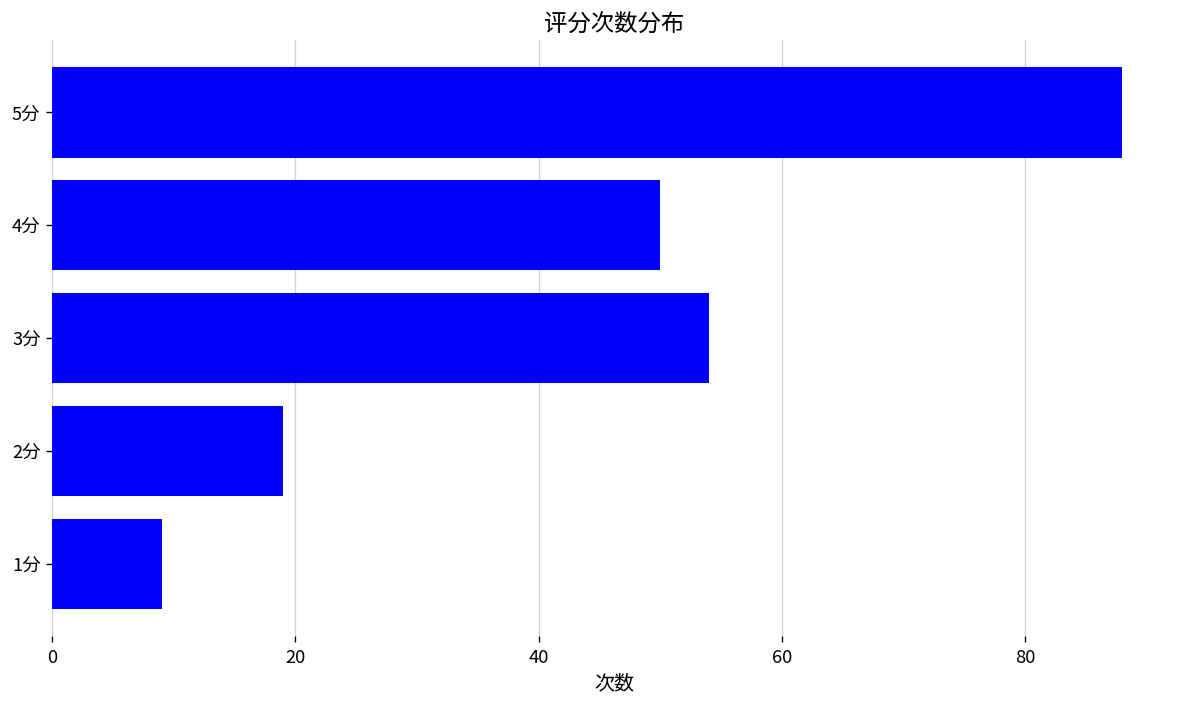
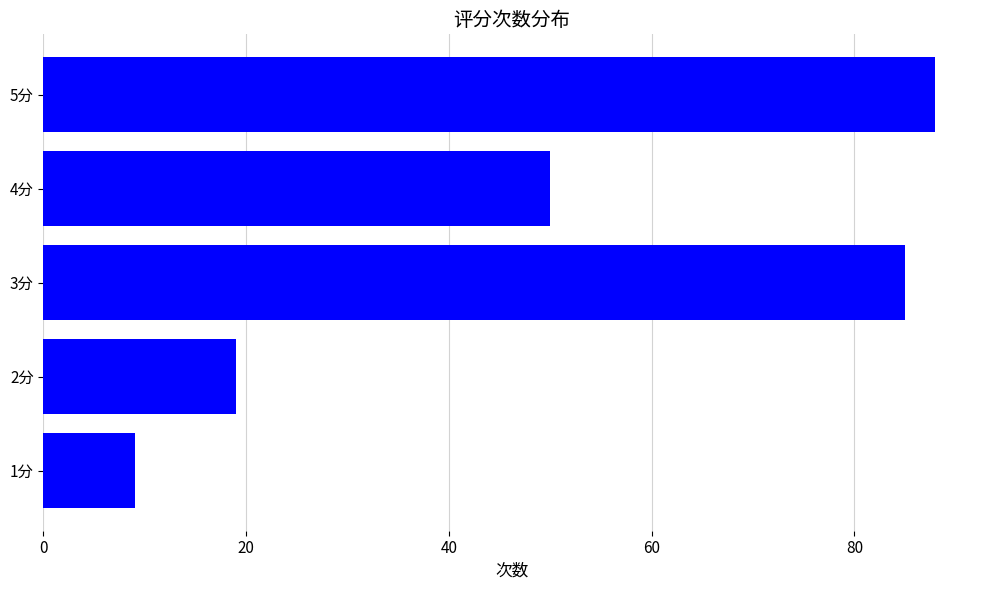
3分: 54 -> 85
